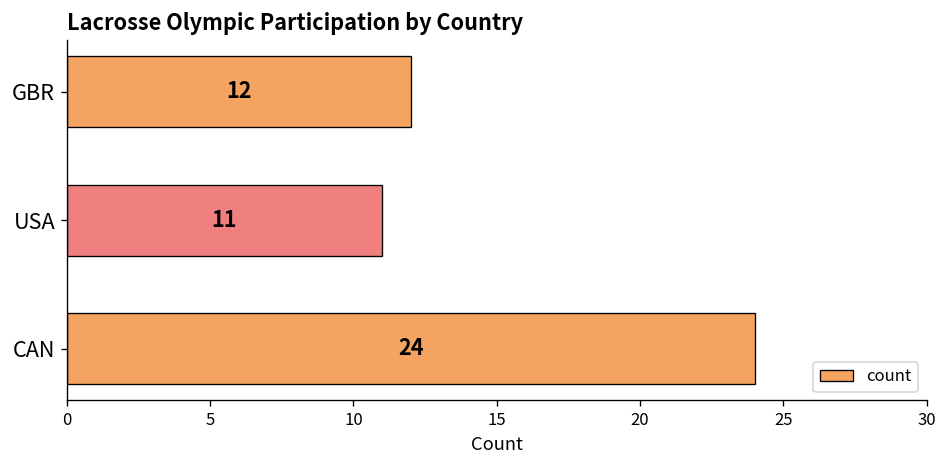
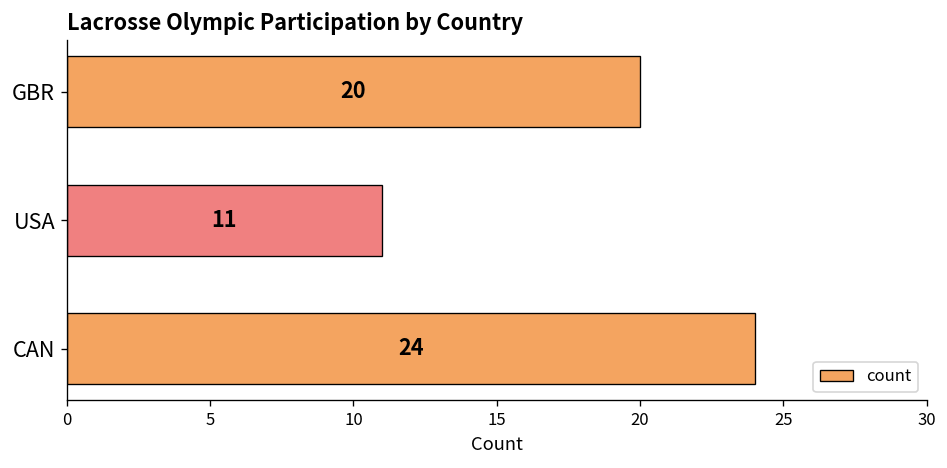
GBR: 12 -> 20
